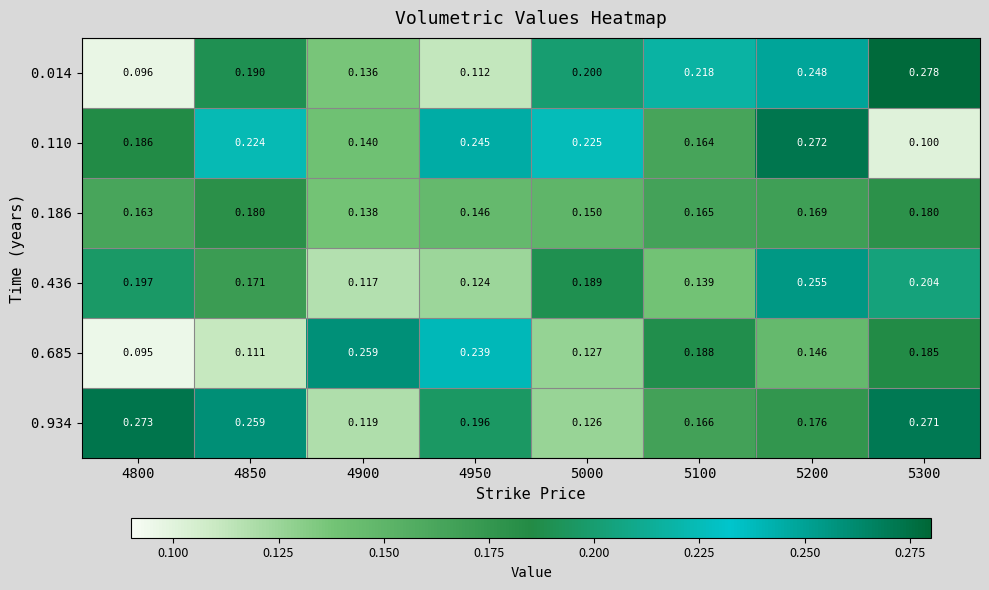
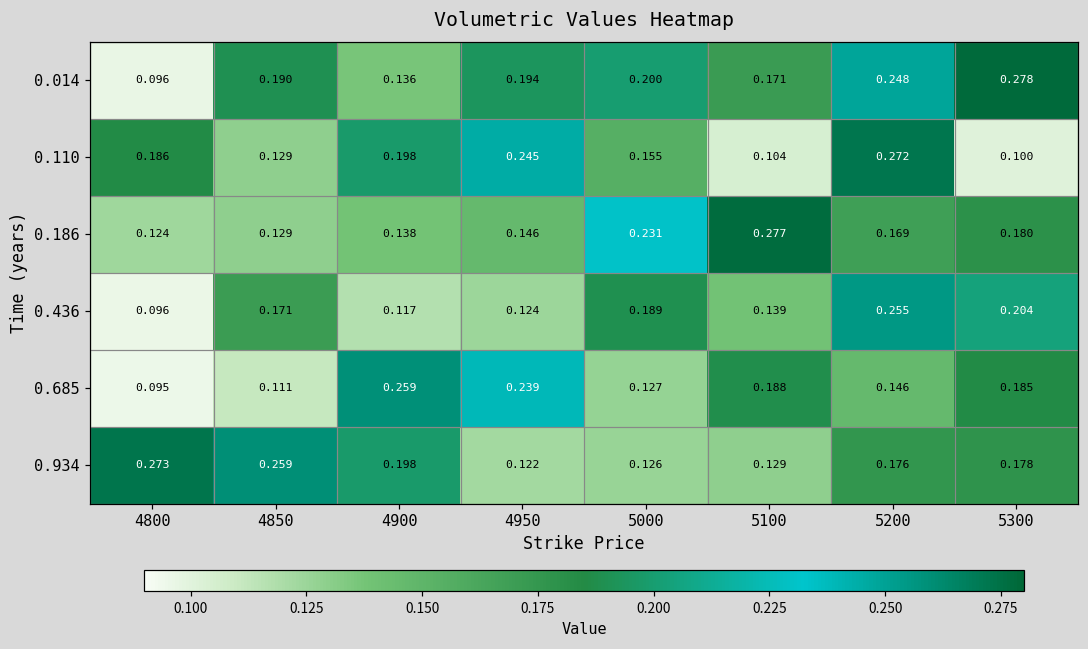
0.014, 4950: 0.112 -> 0.194
0.014, 5100: 0.218 -> 0.171
0.110, 4850: 0.224 -> 0.129
0.110, 4900: 0.140 -> 0.198
0.110, 5000: 0.225 -> 0.155
0.110, 5100: 0.164 -> 0.104
0.186, 4800: 0.163 -> 0.124
0.186, 4850: 0.180 -> 0.129
0.186, 5000: 0.150 -> 0.231
0.186, 5100: 0.165 -> 0.277
0.436, 4800: 0.197 -> 0.096
0.934, 4900: 0.119 -> 0.198
0.934, 4950: 0.196 -> 0.122
0.934, 5100: 0.166 -> 0.129
0.934, 5300: 0.271 -> 0.178
